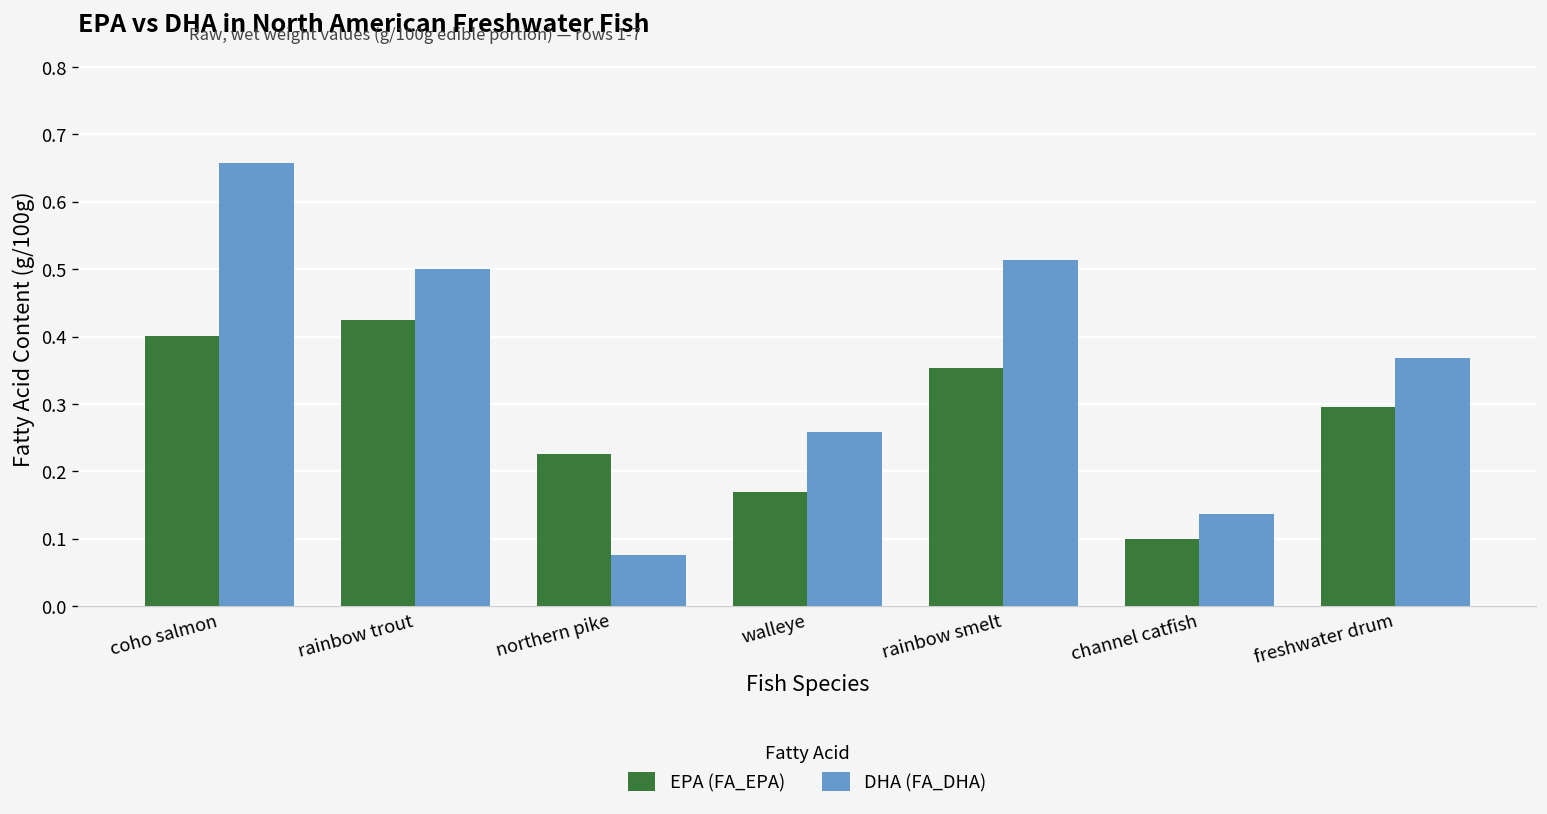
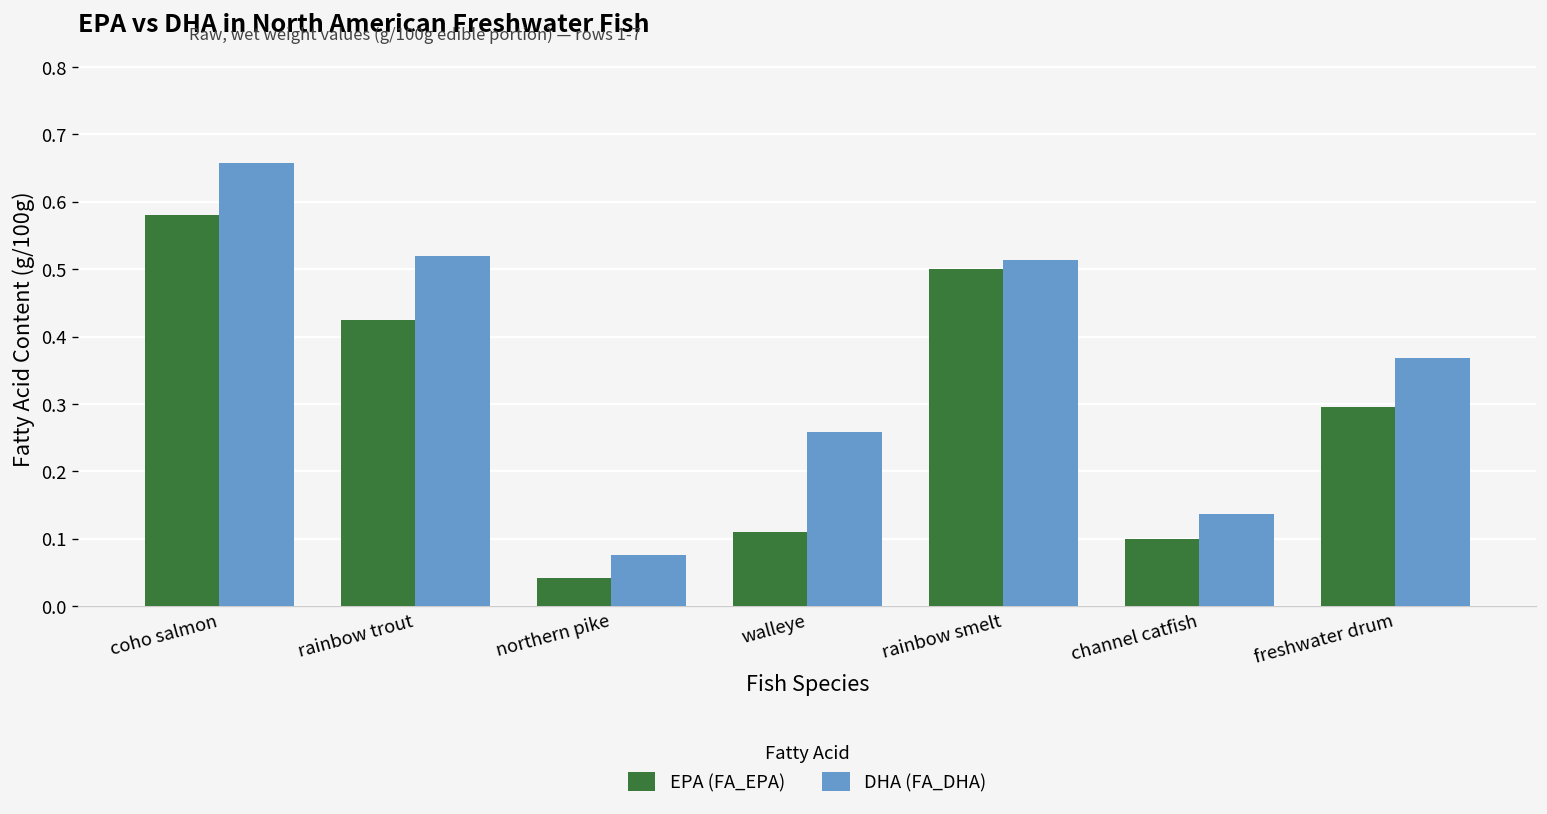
EPA (FA_EPA), coho salmon: 0.40 -> 0.58
DHA (FA_DHA), rainbow trout: 0.50 -> 0.52
EPA (FA_EPA), northern pike: 0.23 -> 0.04
EPA (FA_EPA), walleye: 0.17 -> 0.11
EPA (FA_EPA), rainbow smelt: 0.35 -> 0.50
